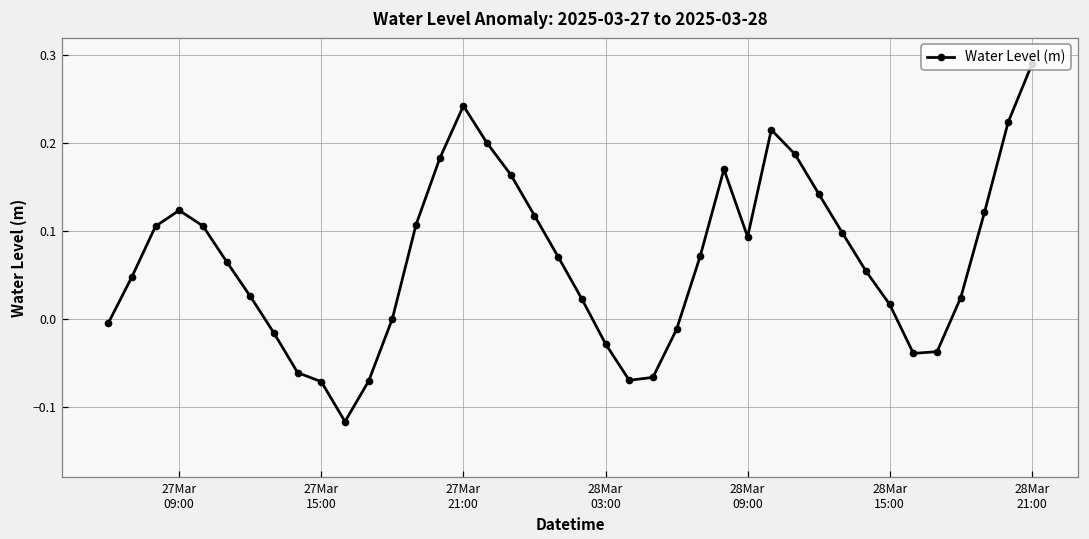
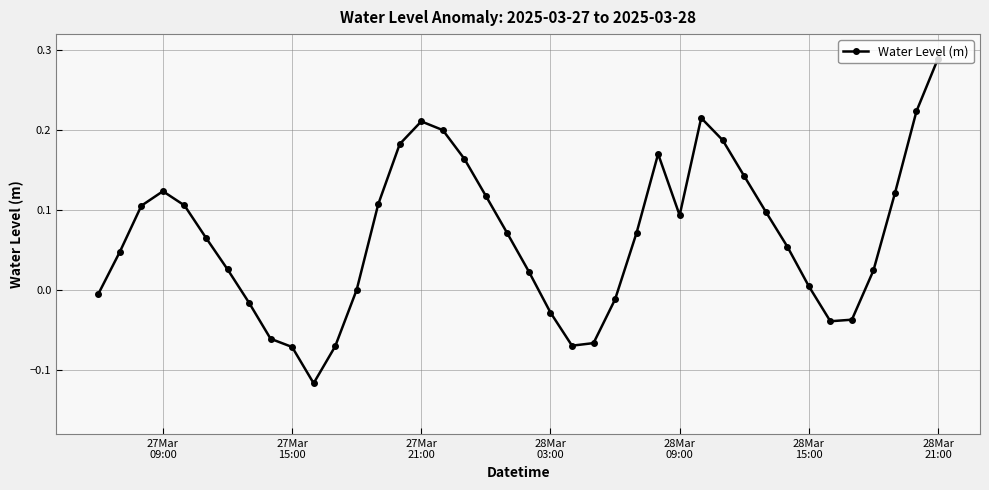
27Mar 21:00: 0.24 -> 0.21
28Mar 15:00: 0.02 -> 0.00
